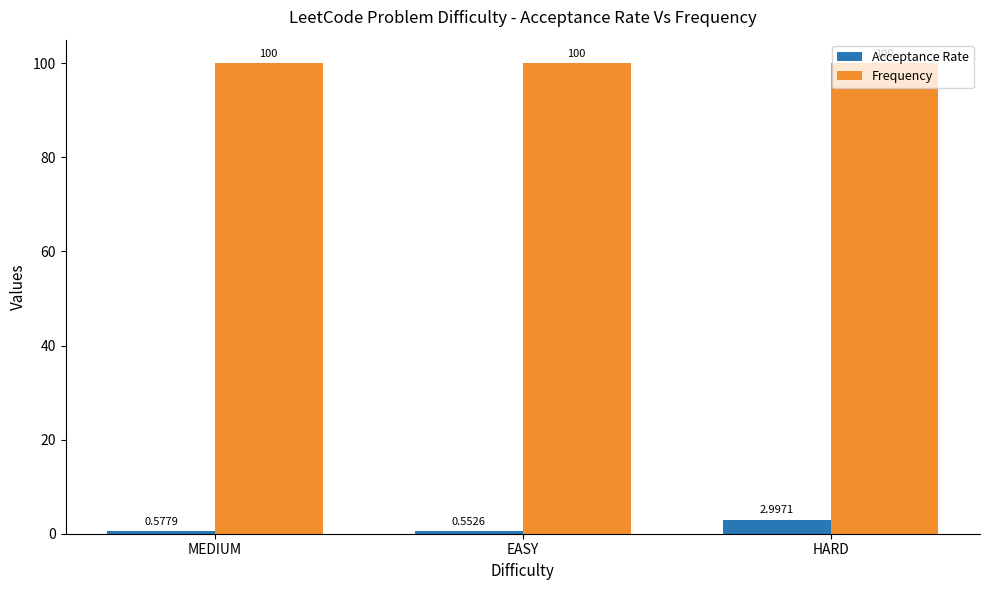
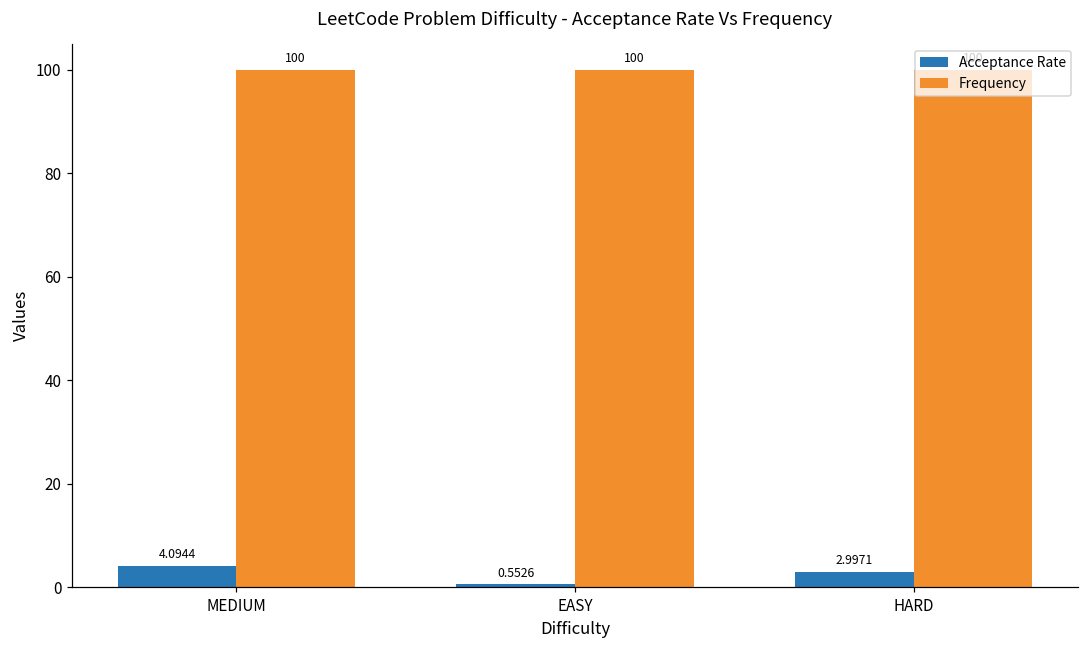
Acceptance Rate, MEDIUM: 0.5779 -> 4.0944
